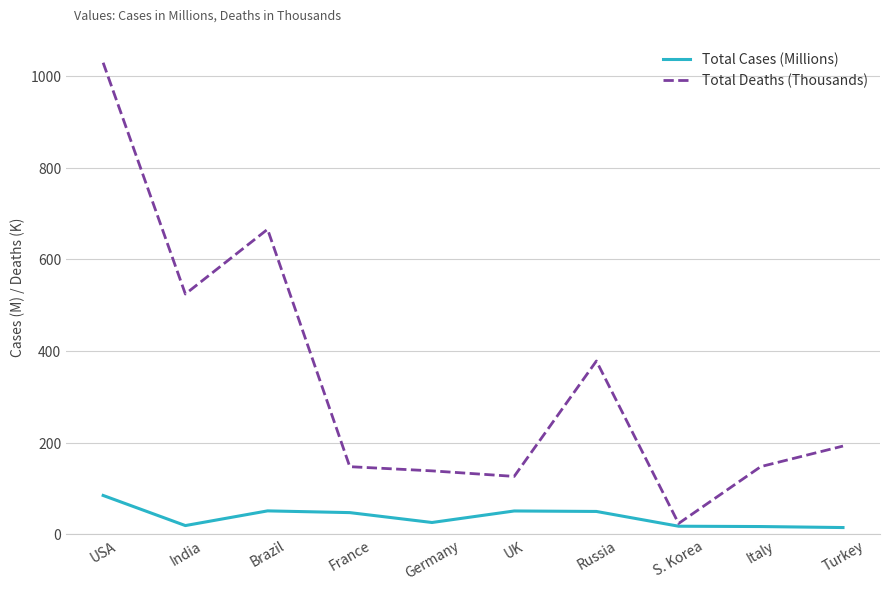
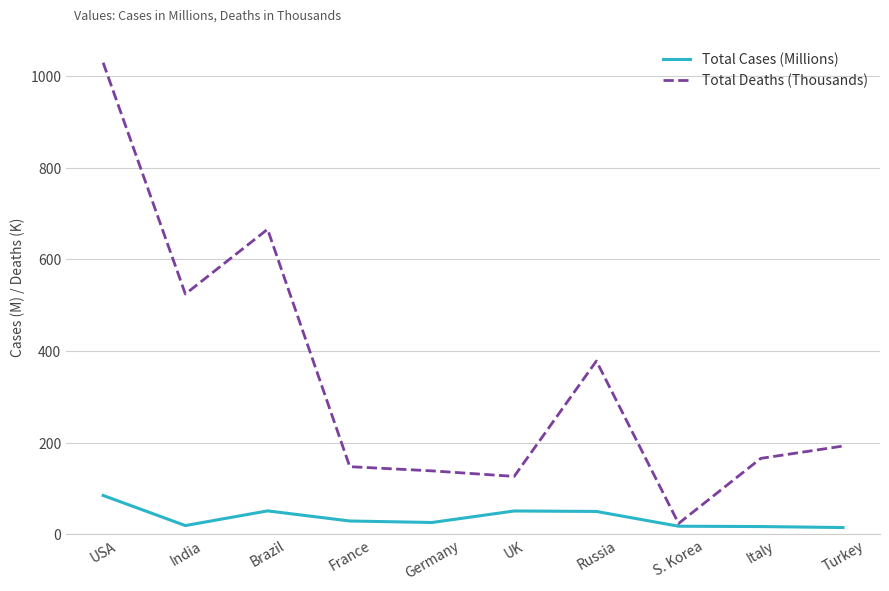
Total Cases (Millions), France: 50 -> 30
Total Deaths (Thousands), Italy: 150 -> 170
